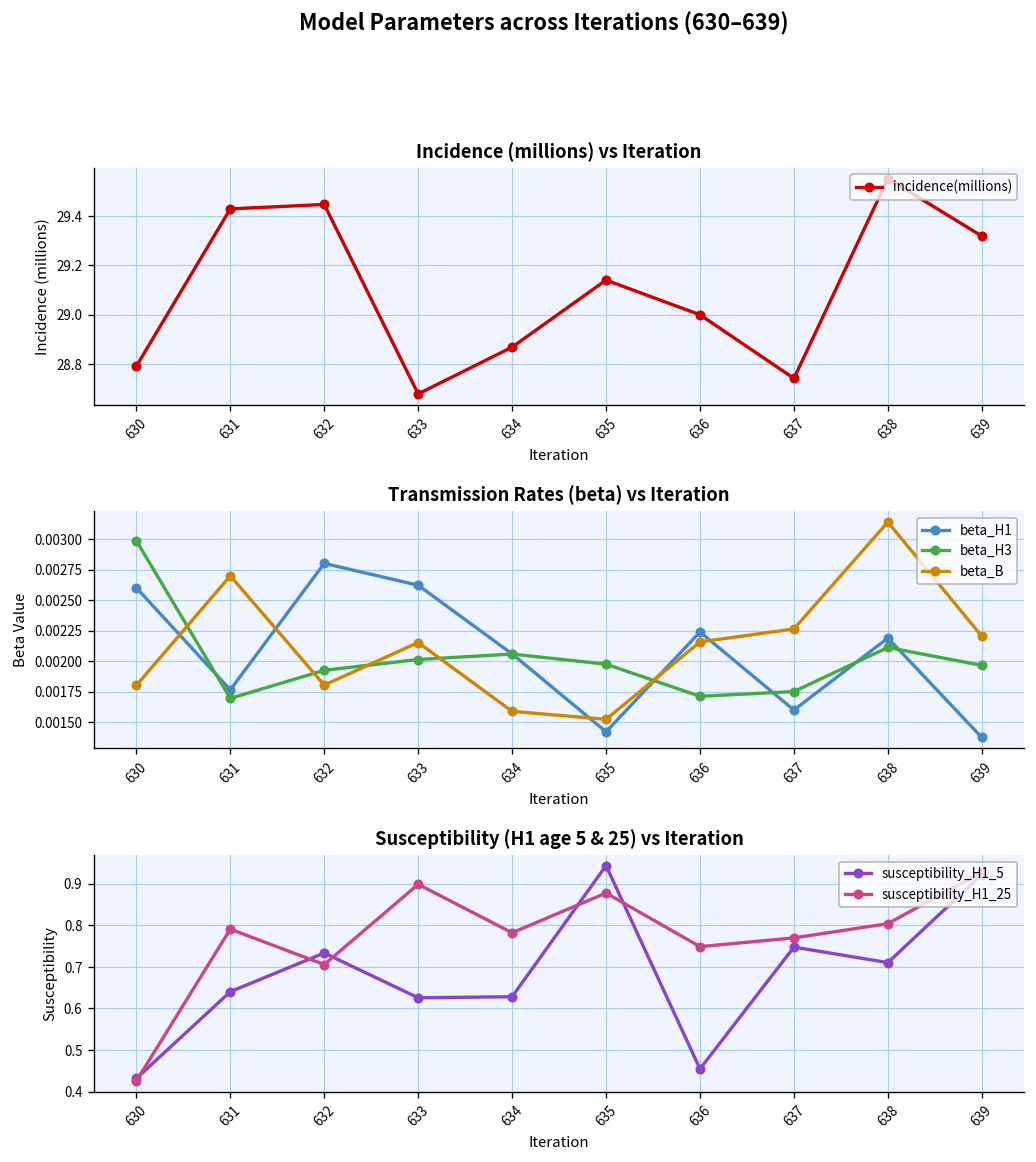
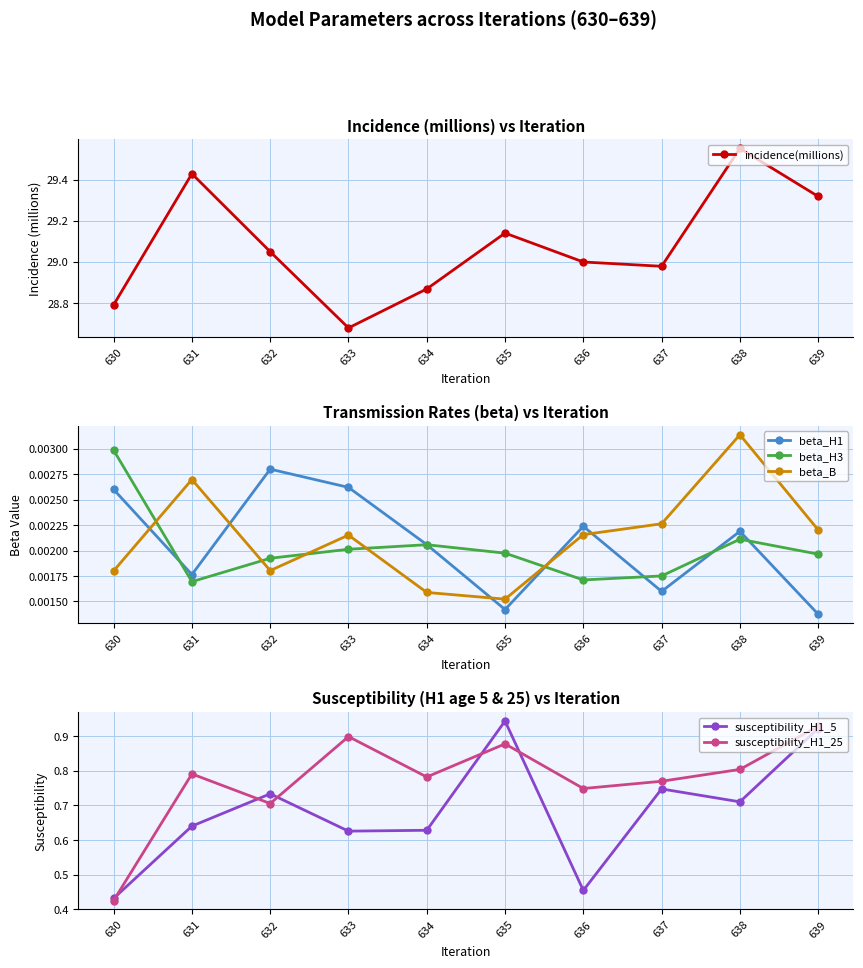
Incidence (millions) vs Iteration, 632: 29.45 -> 29.05
Incidence (millions) vs Iteration, 637: 28.74 -> 28.98
